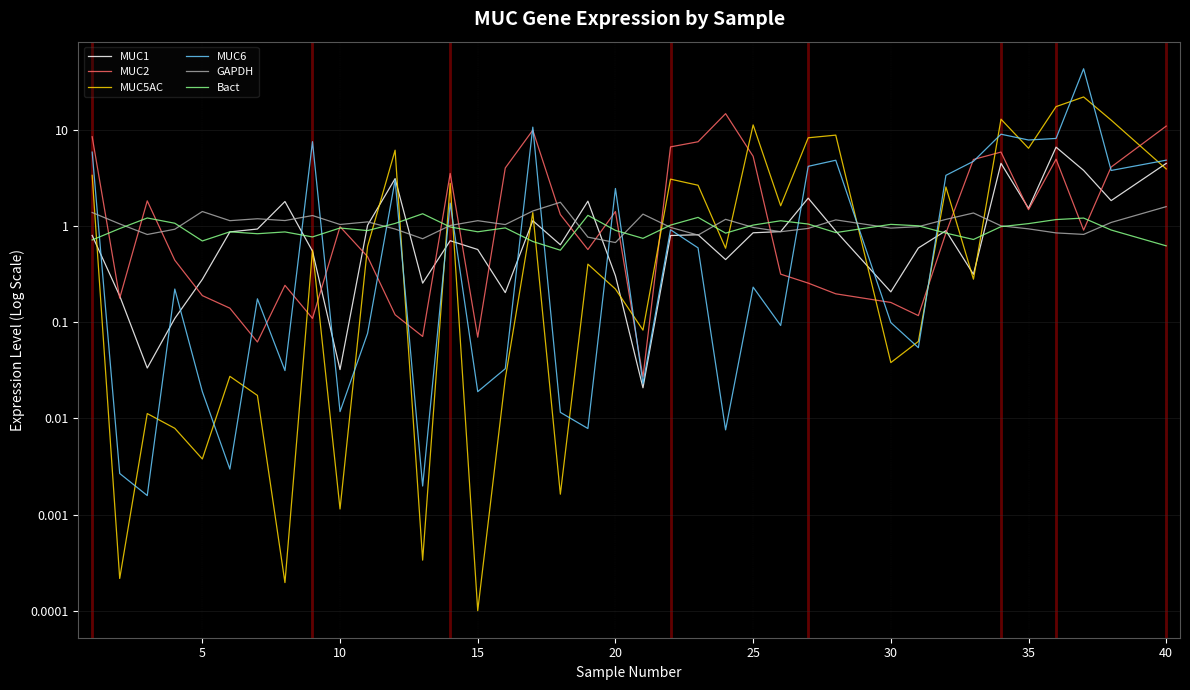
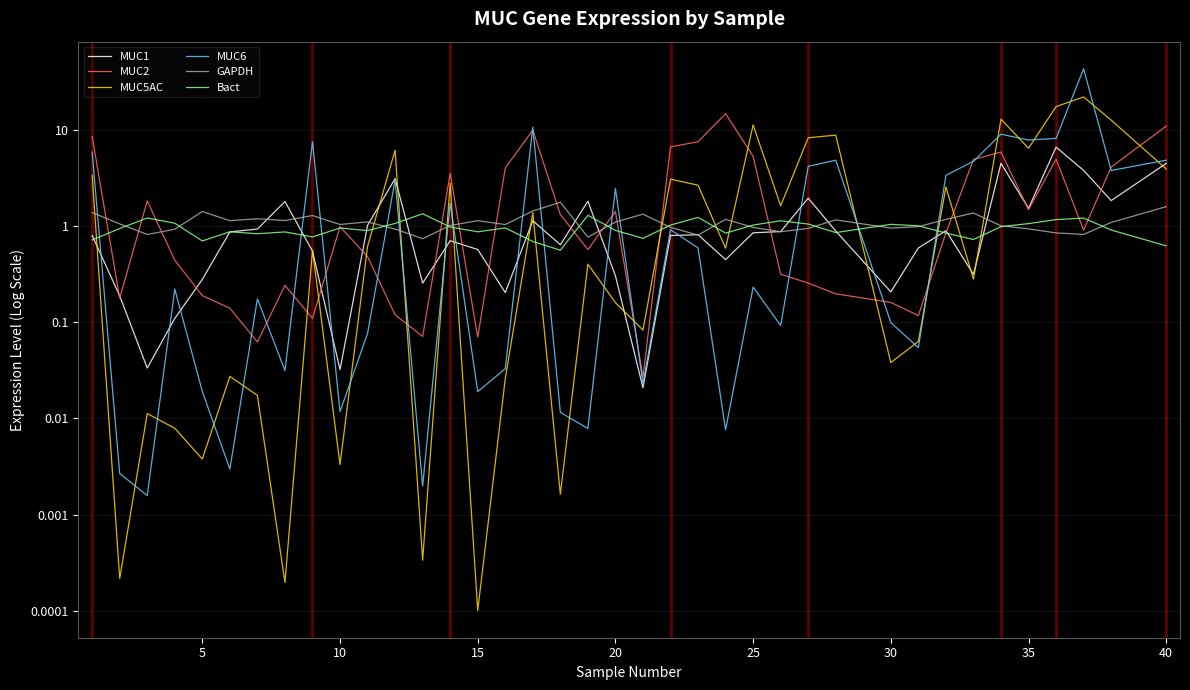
MUC5AC, 10: 0.0011 -> 0.0033
MUC5AC, 20: 0.22 -> 0.16
GAPDH, 20: 0.7 -> 1.1
